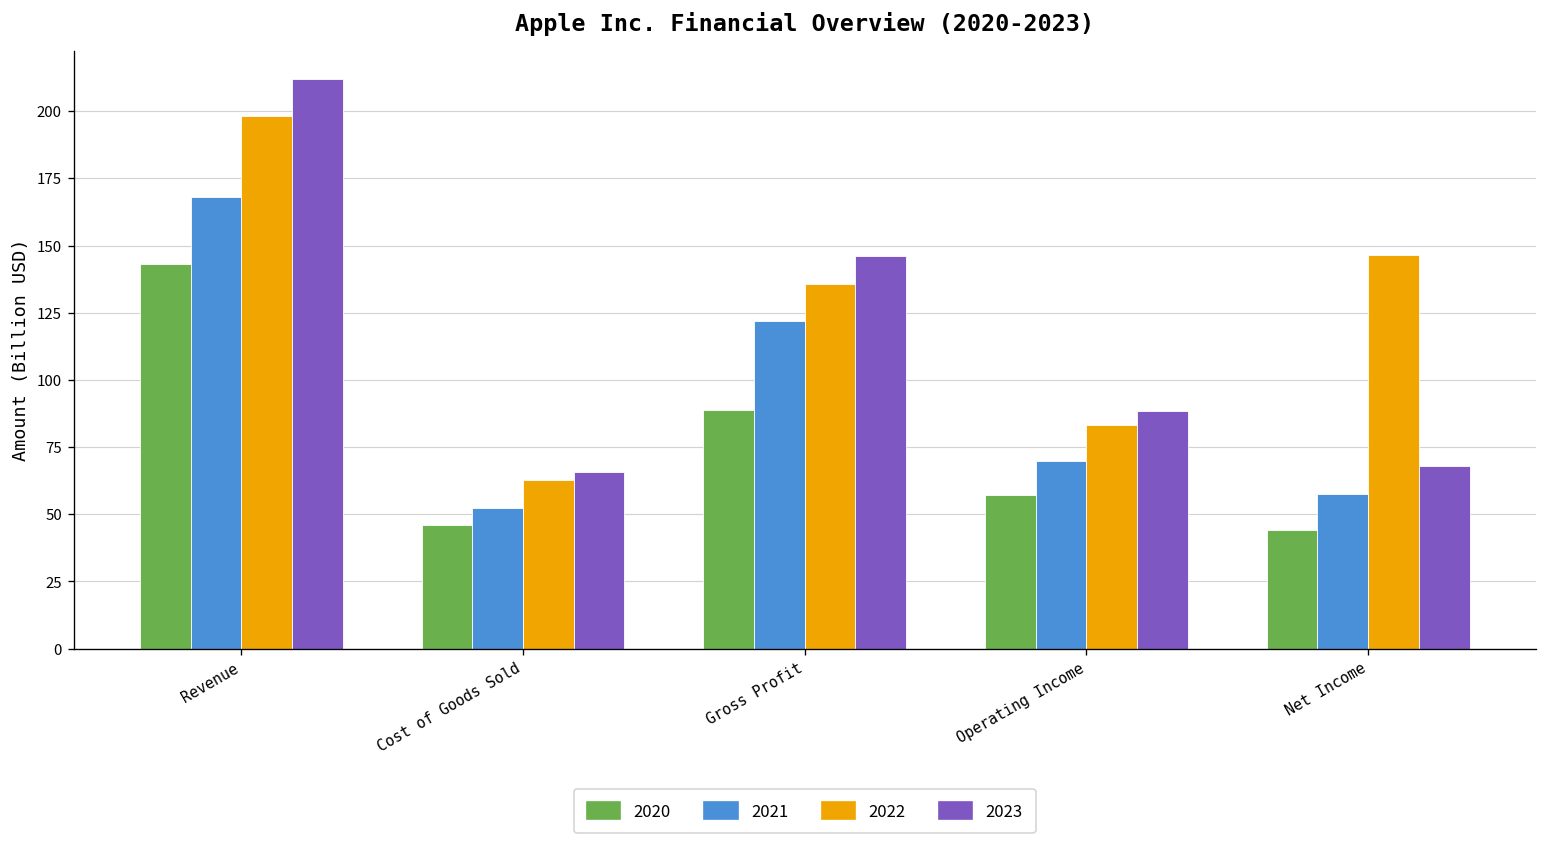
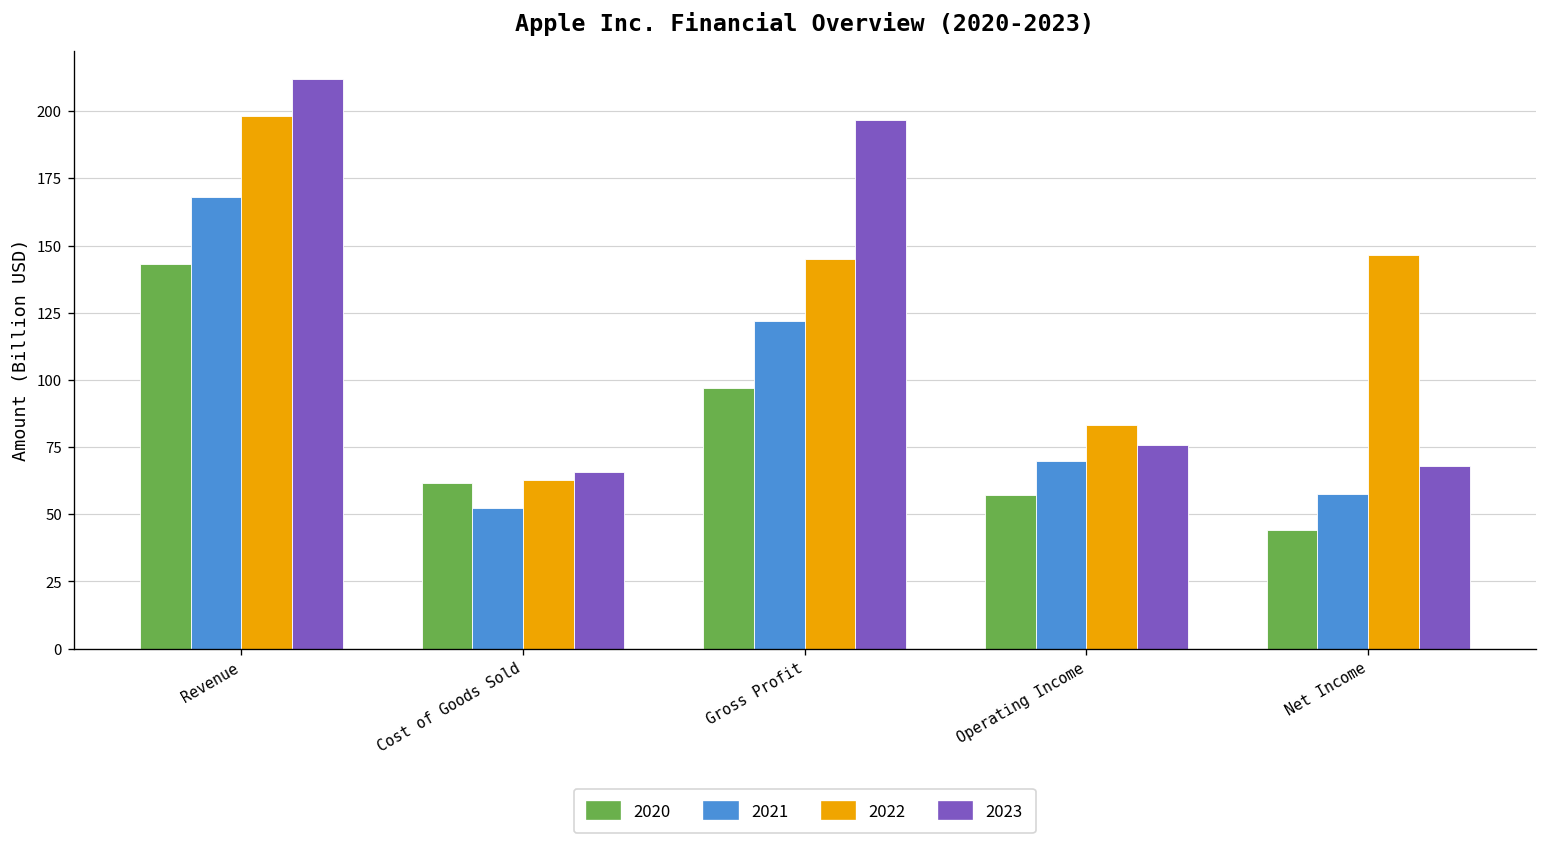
2020, Cost of Goods Sold: 46 -> 62
2020, Gross Profit: 89 -> 97
2022, Gross Profit: 136 -> 145
2023, Gross Profit: 146 -> 197
2023, Operating Income: 89 -> 76
